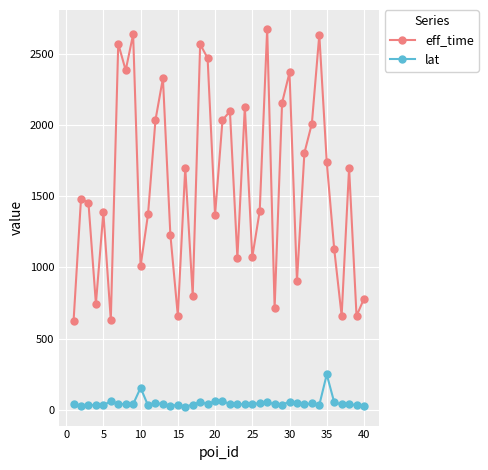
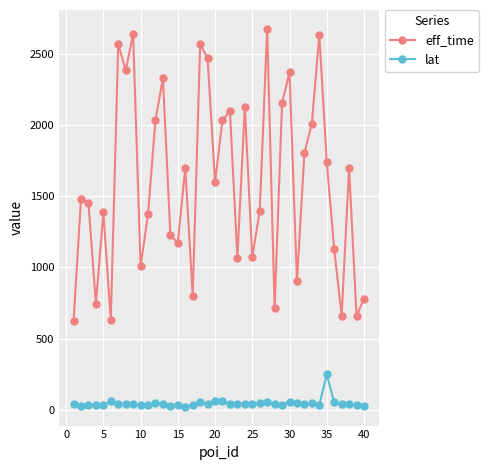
lat, 10: 150 -> 30
eff_time, 15: 660 -> 1170
eff_time, 20: 1370 -> 1600
